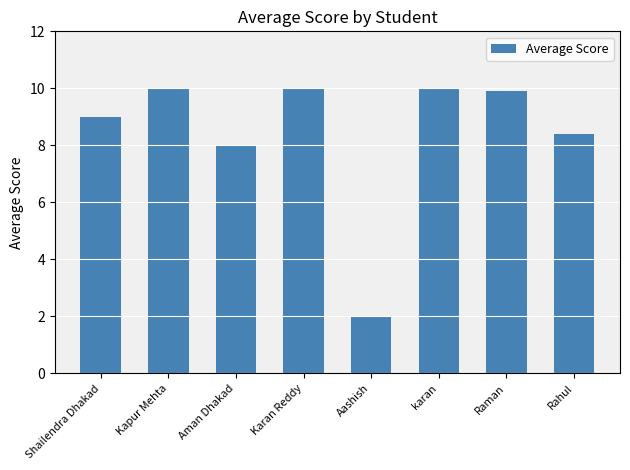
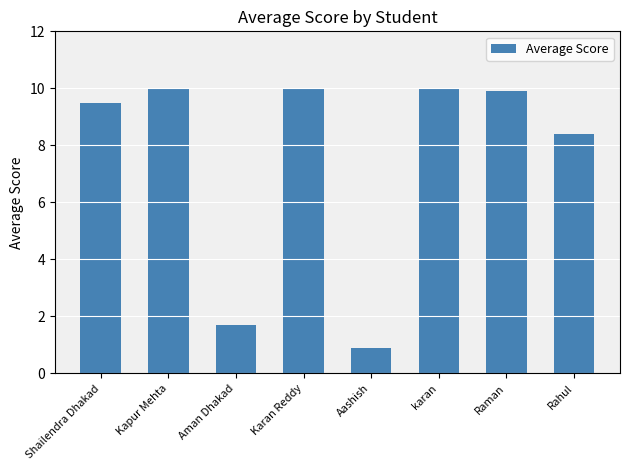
Shailendra Dhakad: 9.0 -> 9.5
Aman Dhakad: 8.0 -> 1.7
Aashish: 2.0 -> 0.9
